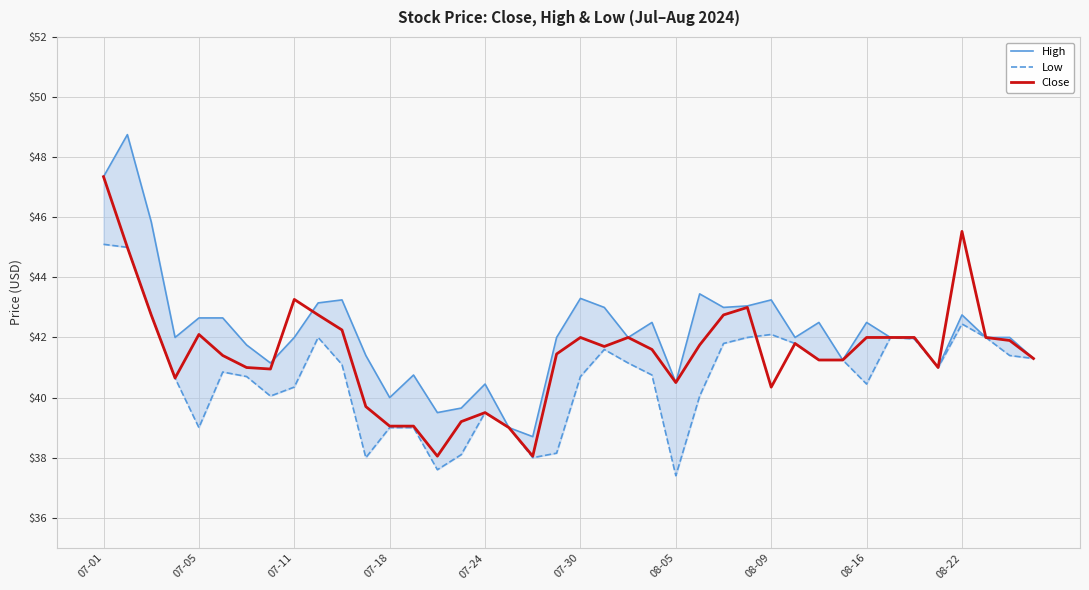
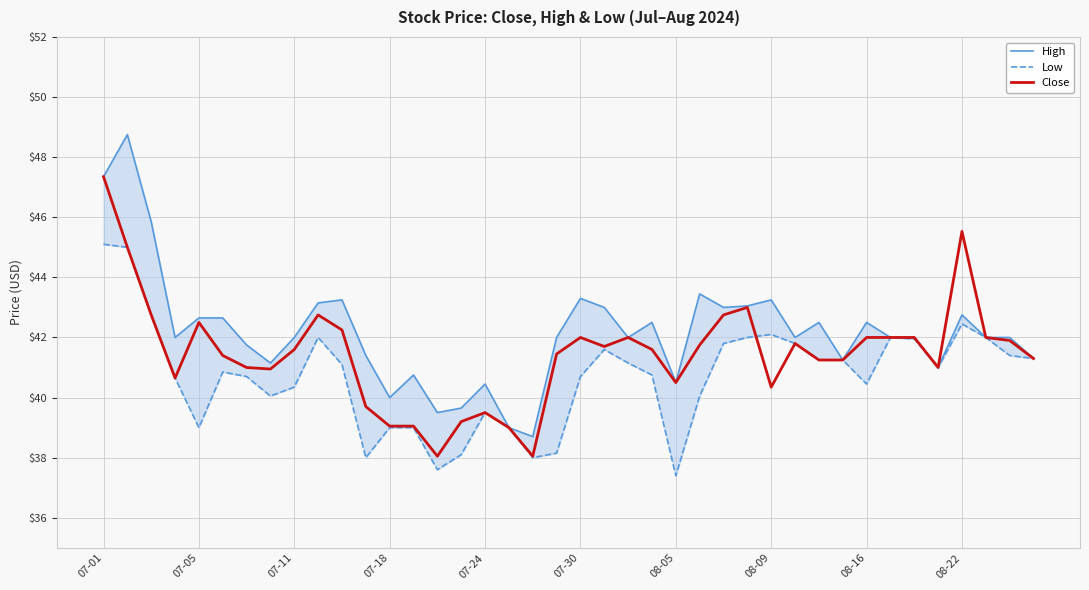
Close, 07-05: $42.1 -> $42.5
Close, 07-11: $43.3 -> $41.6
